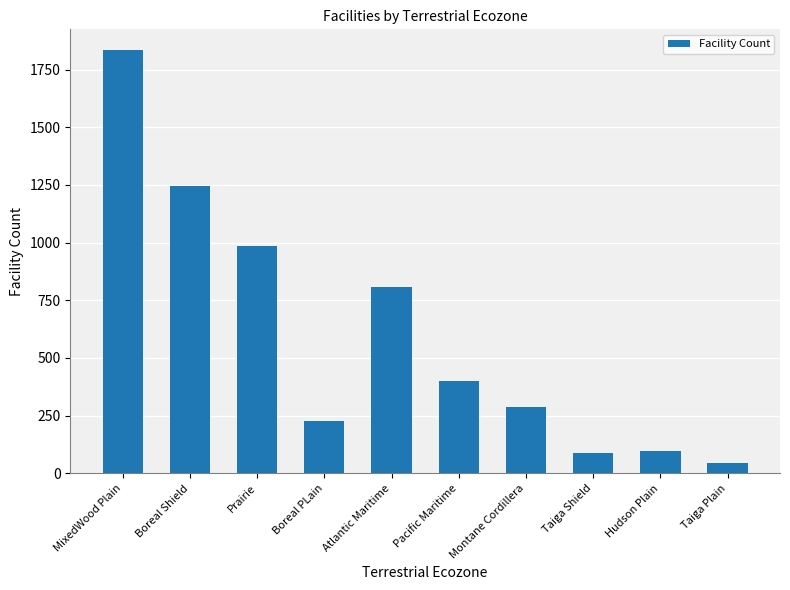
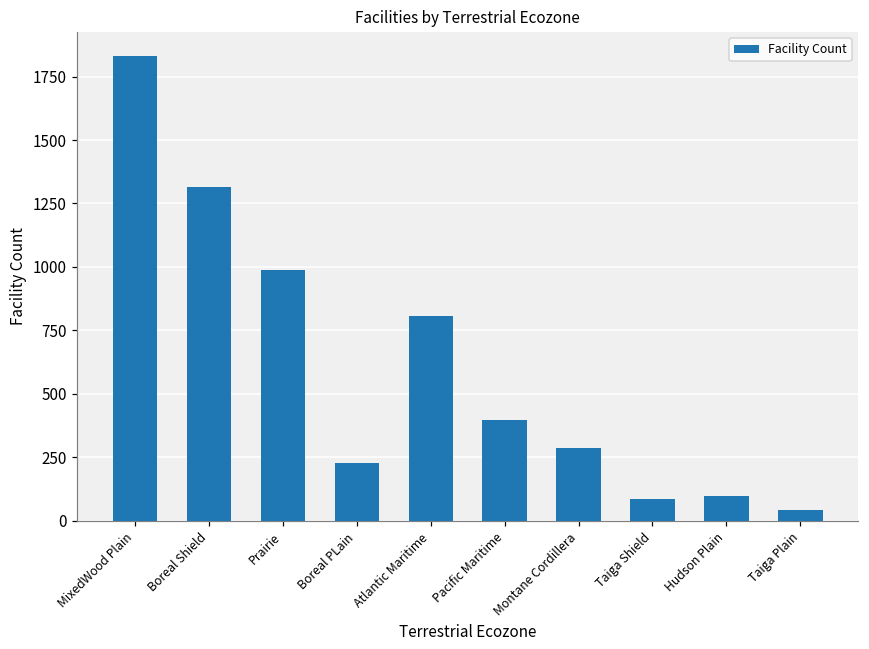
Boreal Shield: 1250 -> 1320
